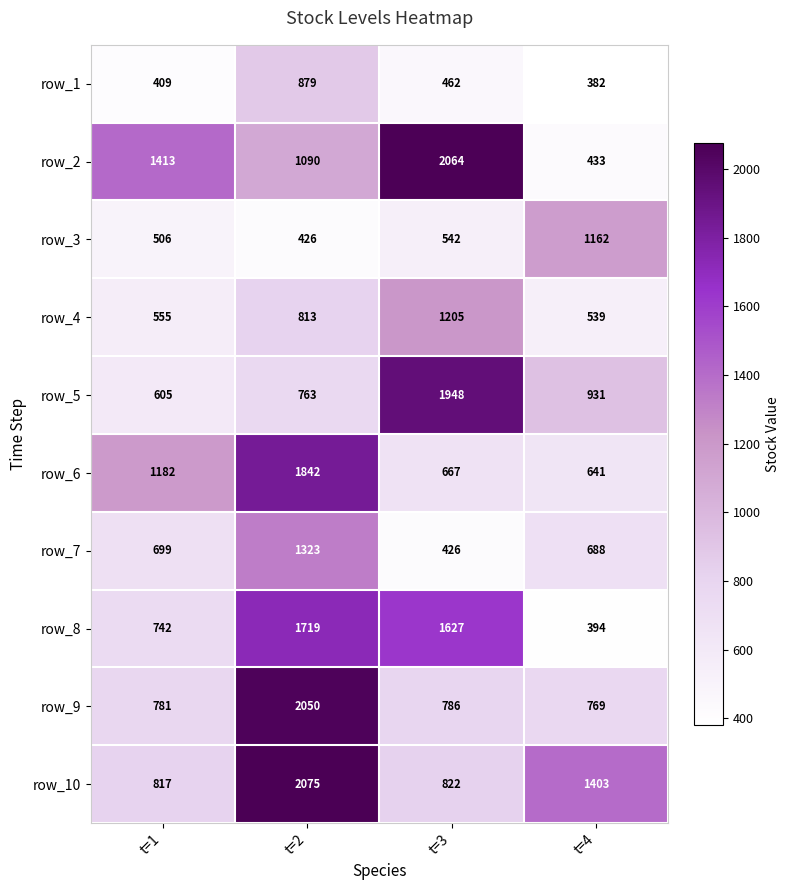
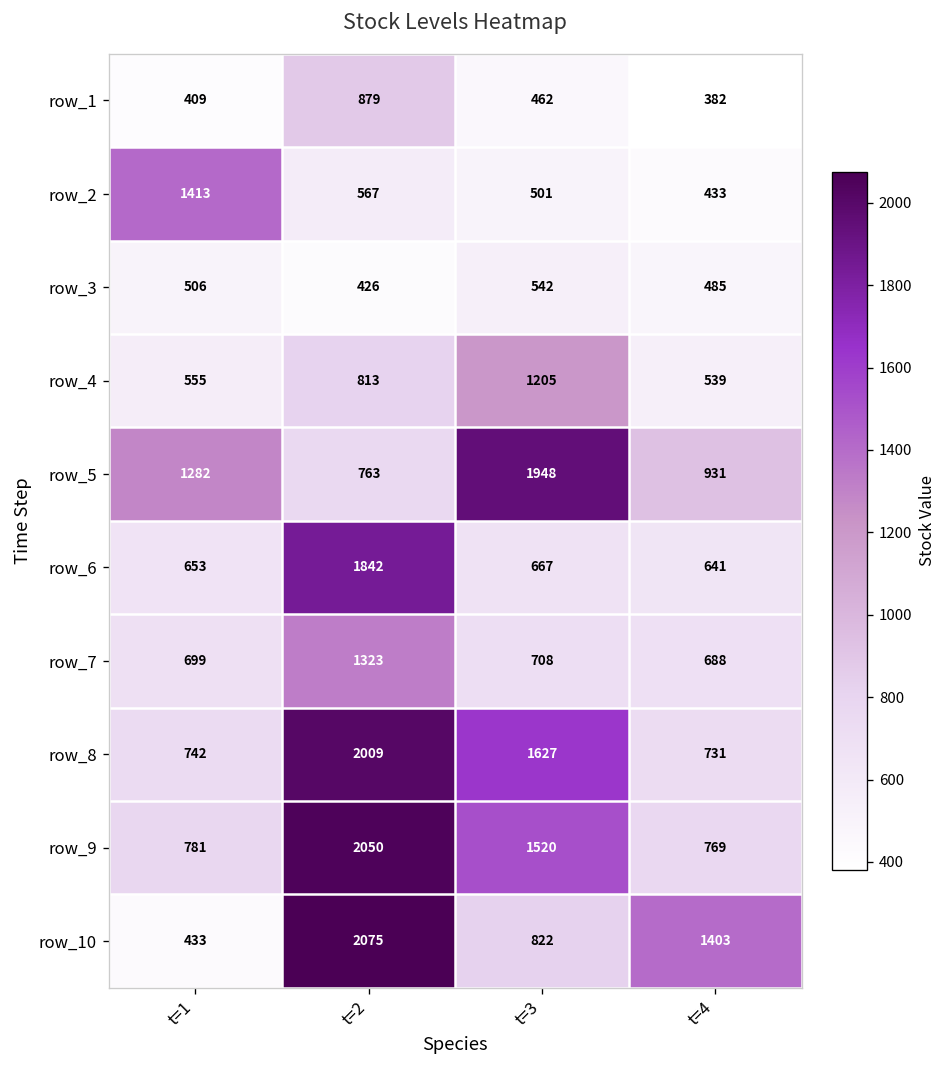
row_2, t=2: 1090 -> 567
row_2, t=3: 2064 -> 501
row_3, t=4: 1162 -> 485
row_5, t=1: 605 -> 1282
row_6, t=1: 1182 -> 653
row_7, t=3: 426 -> 708
row_8, t=2: 1719 -> 2009
row_8, t=4: 394 -> 731
row_9, t=3: 786 -> 1520
row_10, t=1: 817 -> 433
